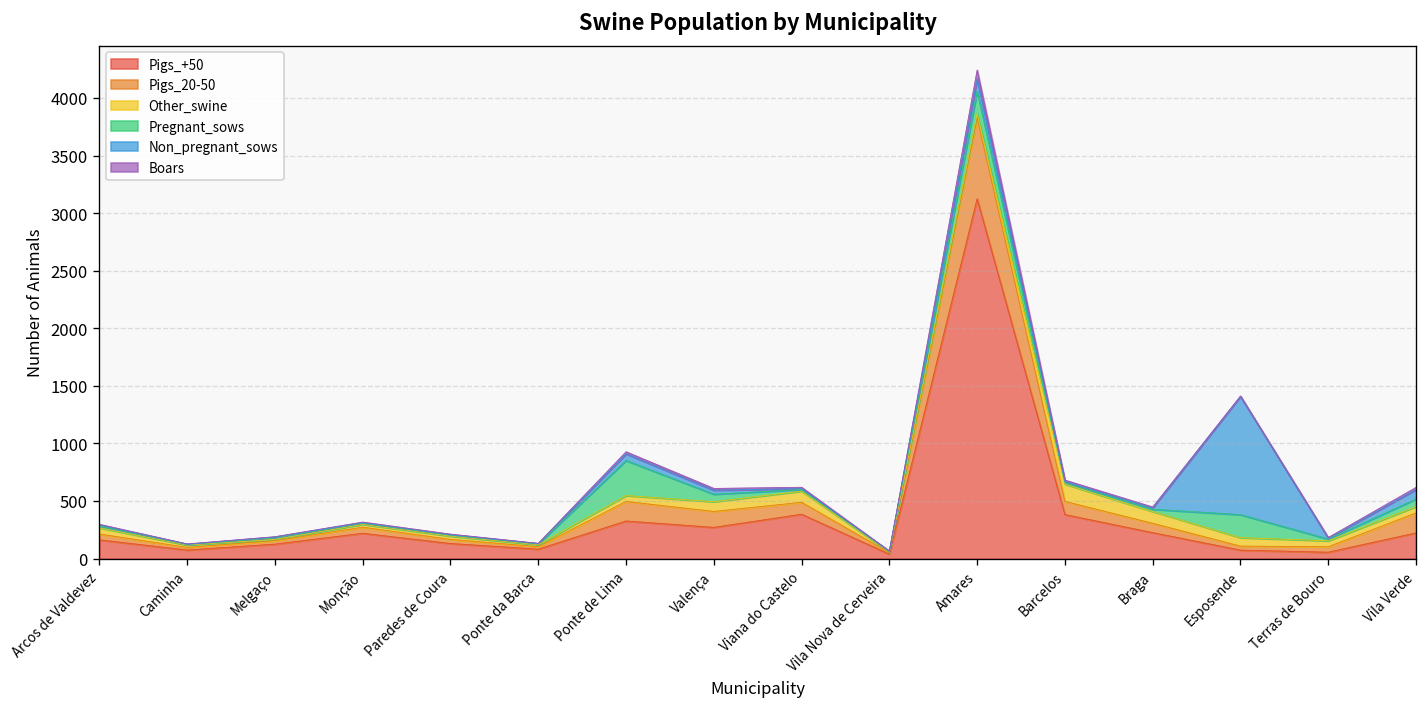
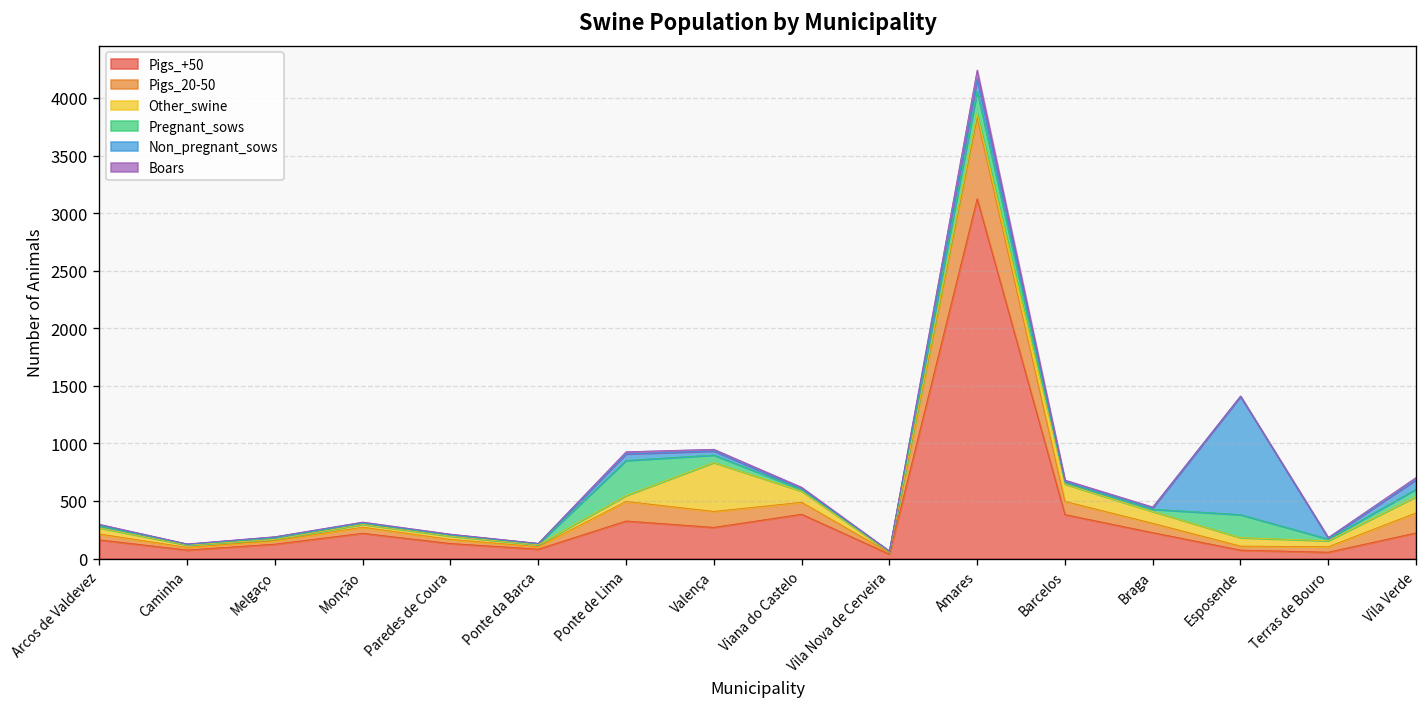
Other_swine, Valença: 100 -> 400
Other_swine, Vila Verde: 60 -> 140
